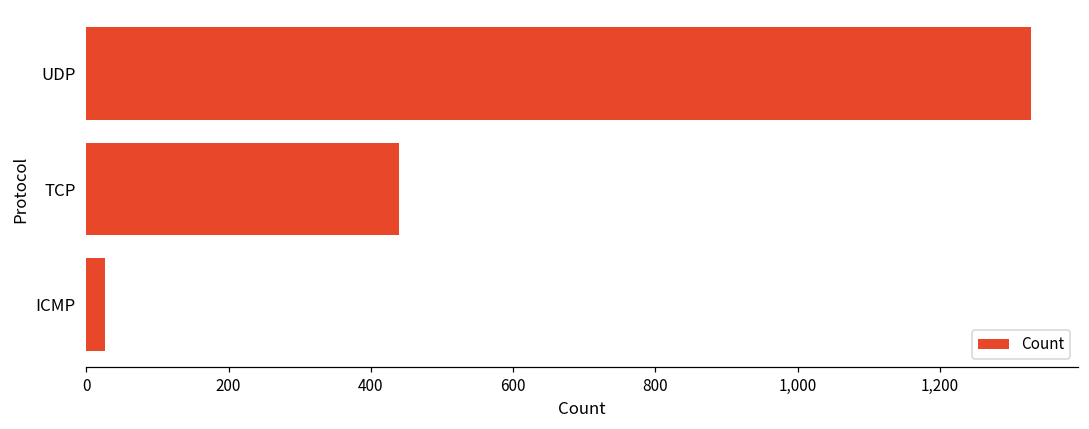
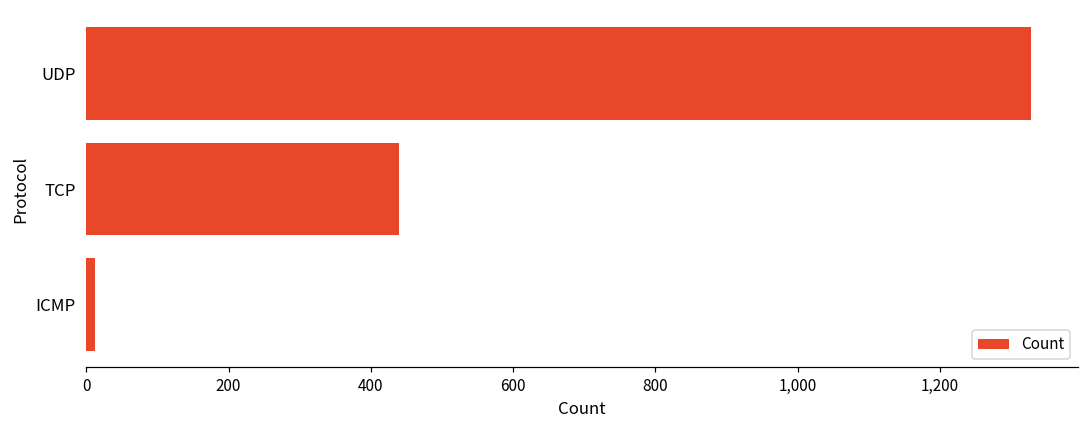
ICMP: 30 -> 10
